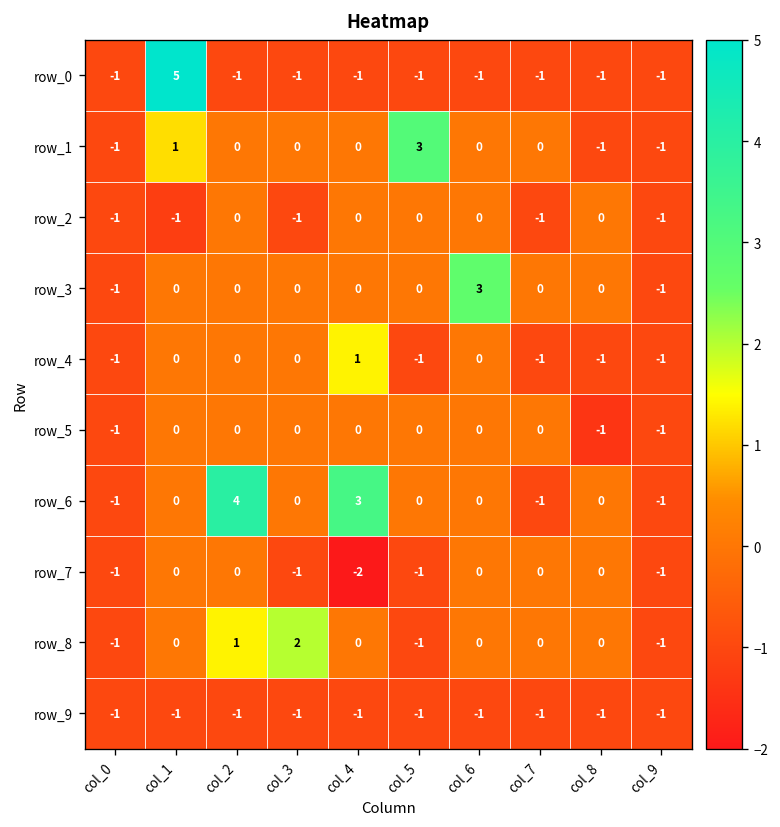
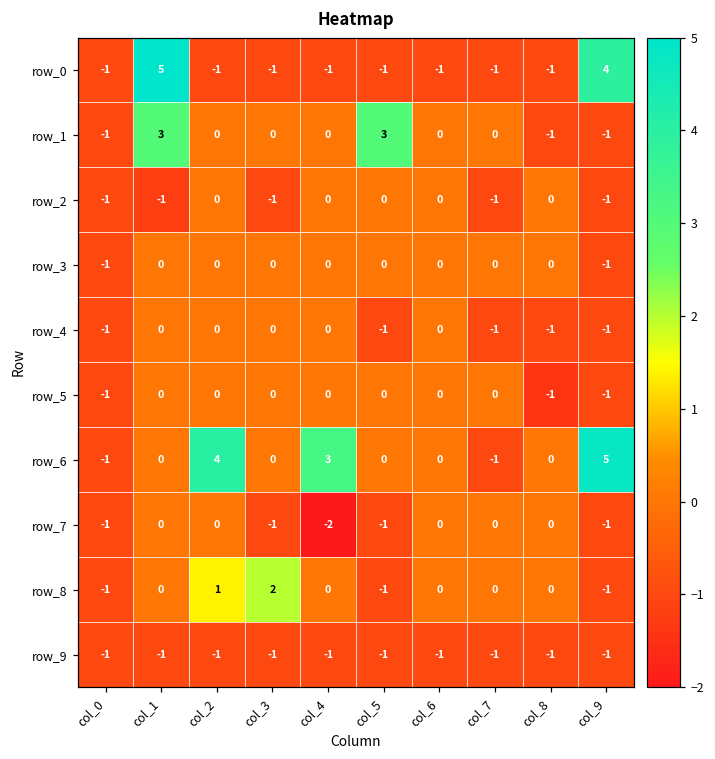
row_0, col_9: -1 -> 4
row_1, col_1: 1 -> 3
row_3, col_6: 3 -> 0
row_4, col_4: 1 -> 0
row_6, col_9: -1 -> 5
